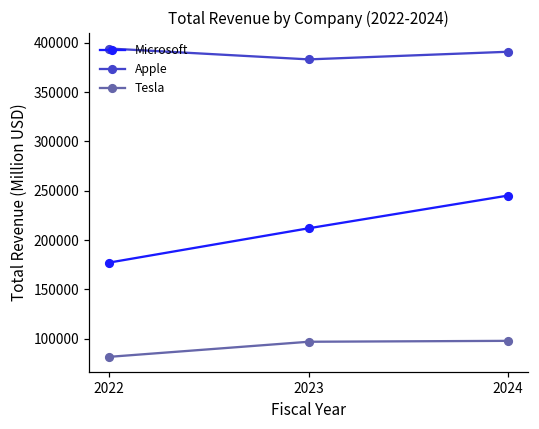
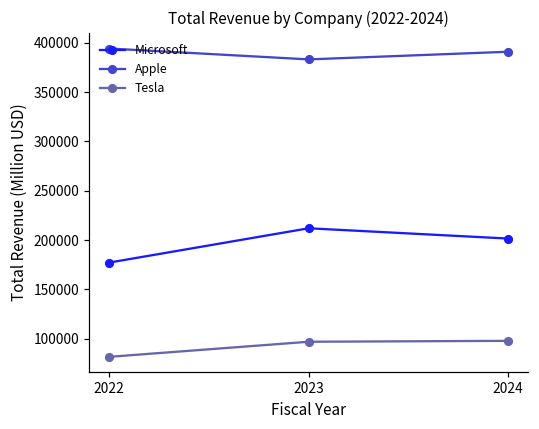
Microsoft, 2024: 250000 -> 200000
